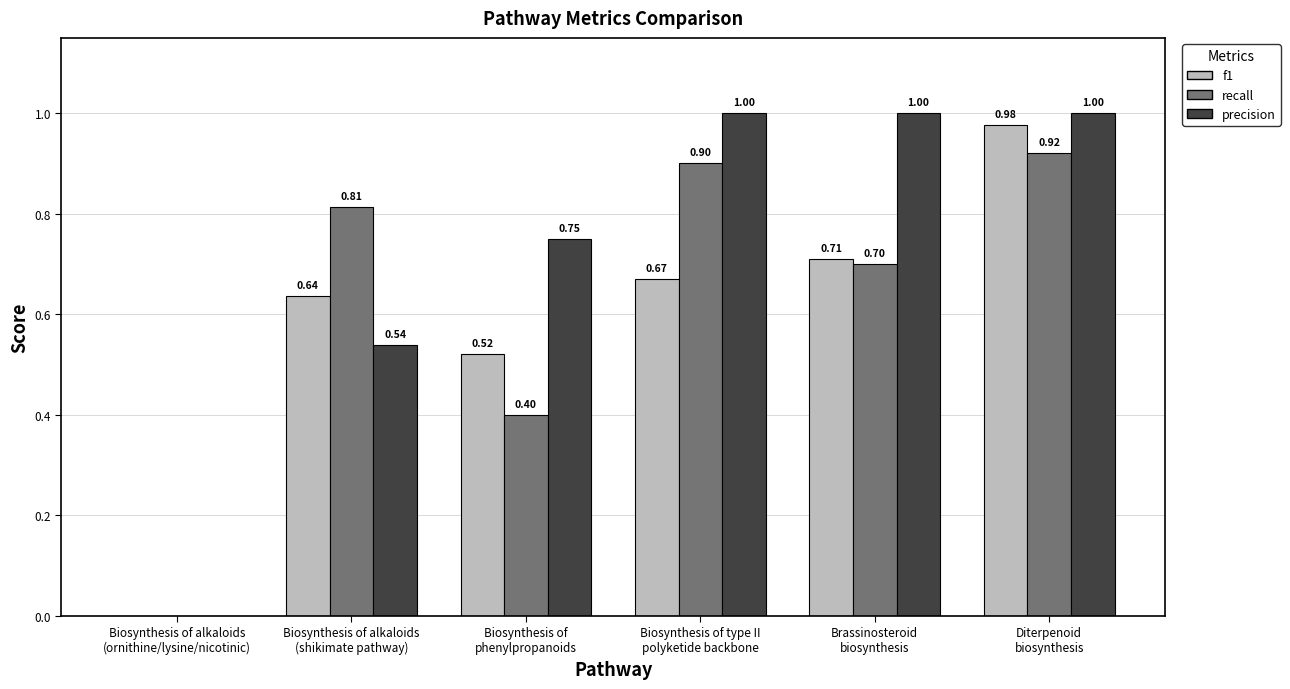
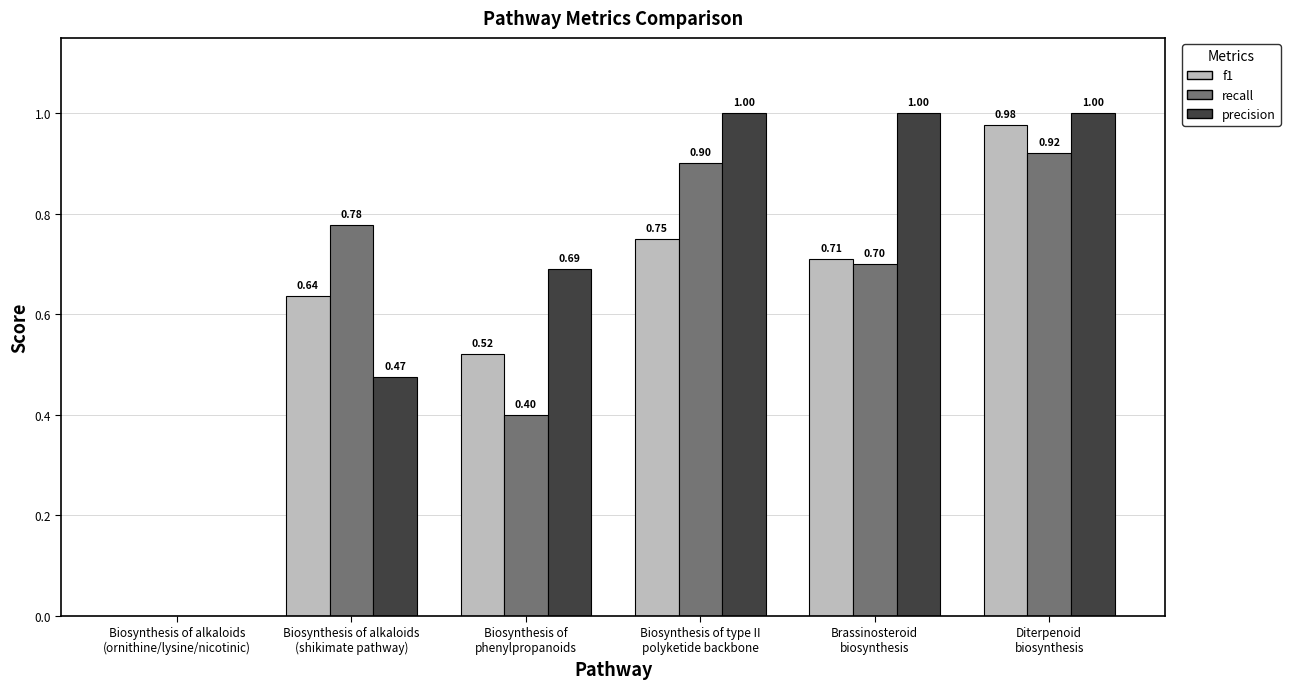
recall, Biosynthesis of alkaloids (shikimate pathway): 0.81 -> 0.78
precision, Biosynthesis of alkaloids (shikimate pathway): 0.54 -> 0.47
precision, Biosynthesis of phenylpropanoids: 0.75 -> 0.69
f1, Biosynthesis of type II polyketide backbone: 0.67 -> 0.75
